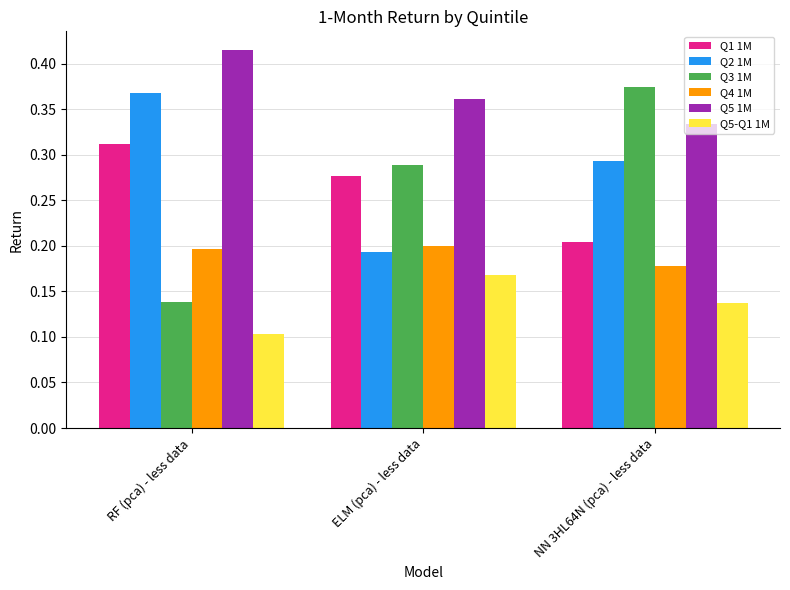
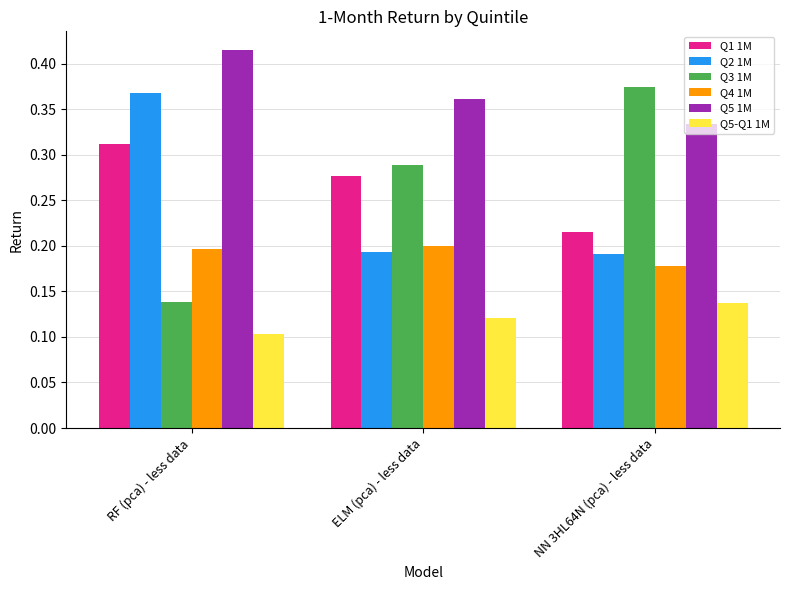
Q5-Q1 1M, ELM (pca) - less data: 0.17 -> 0.12
Q1 1M, NN 3HL64N (pca) - less data: 0.20 -> 0.21
Q2 1M, NN 3HL64N (pca) - less data: 0.29 -> 0.19
